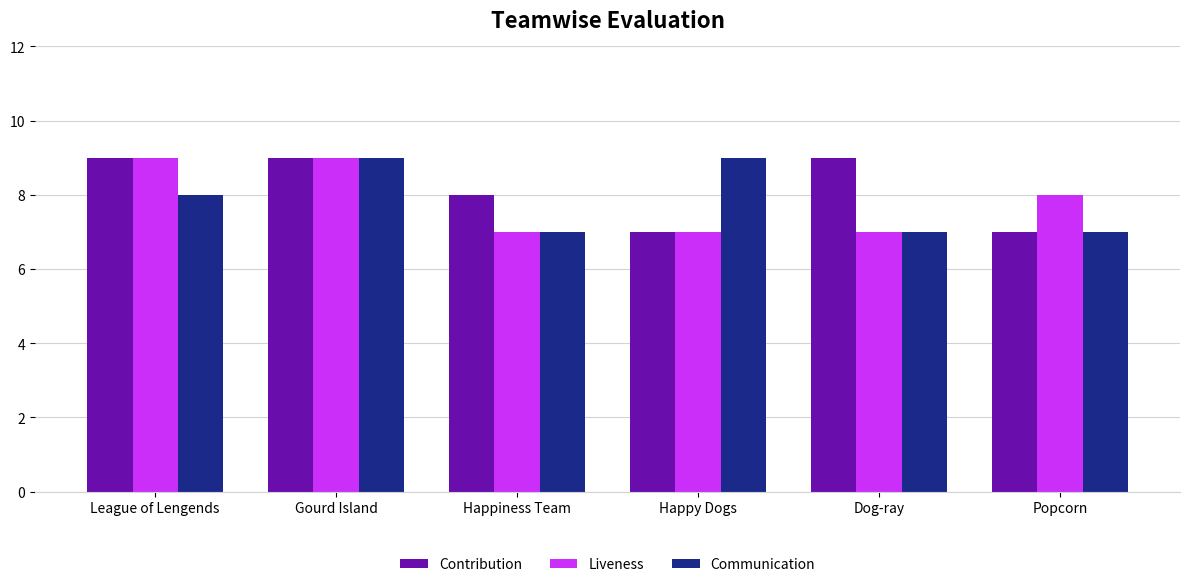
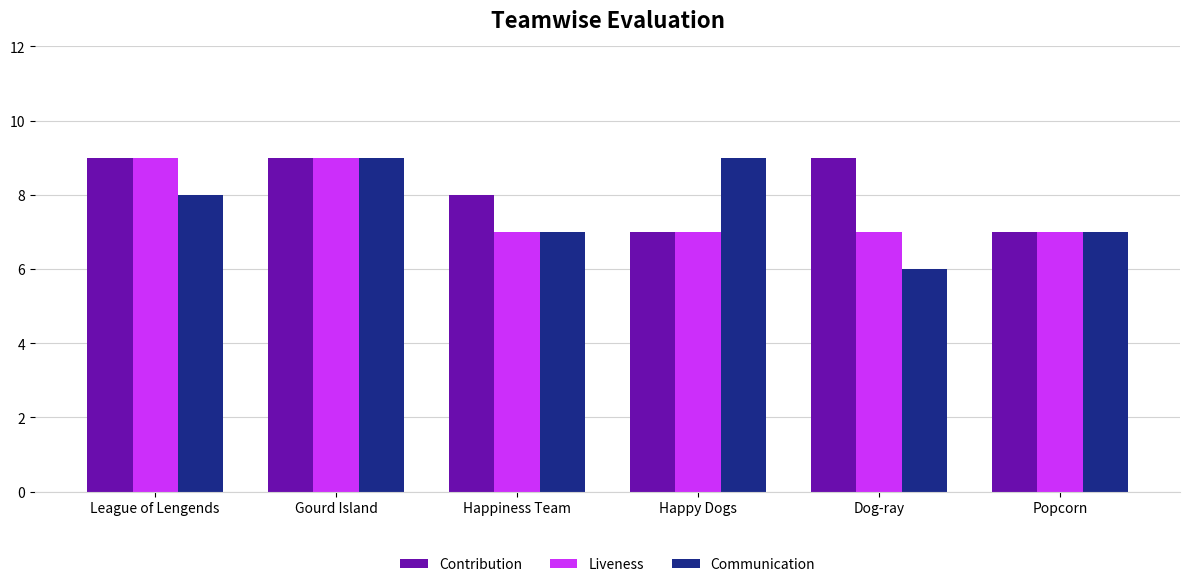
Communication, Dog-ray: 7 -> 6
Liveness, Popcorn: 8 -> 7
